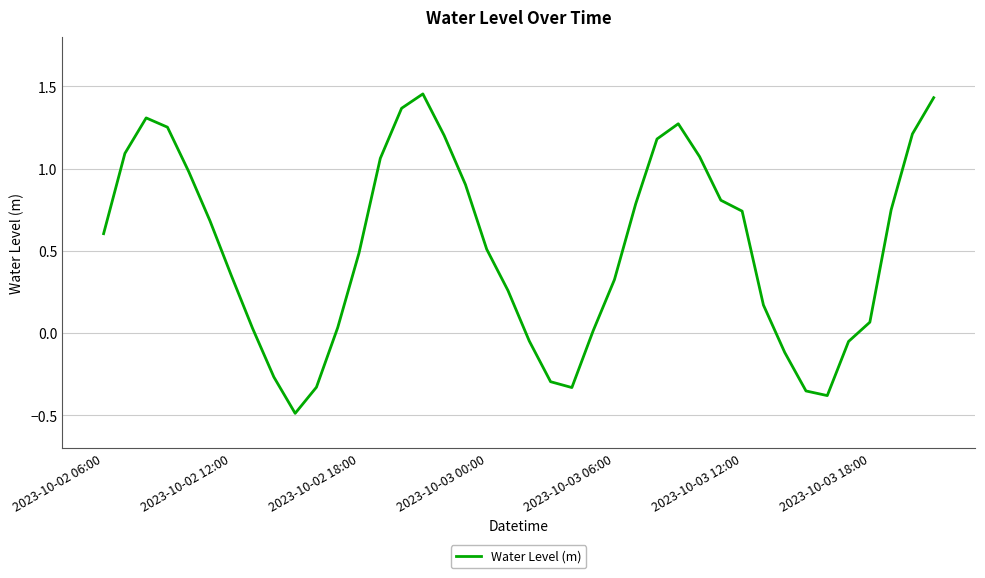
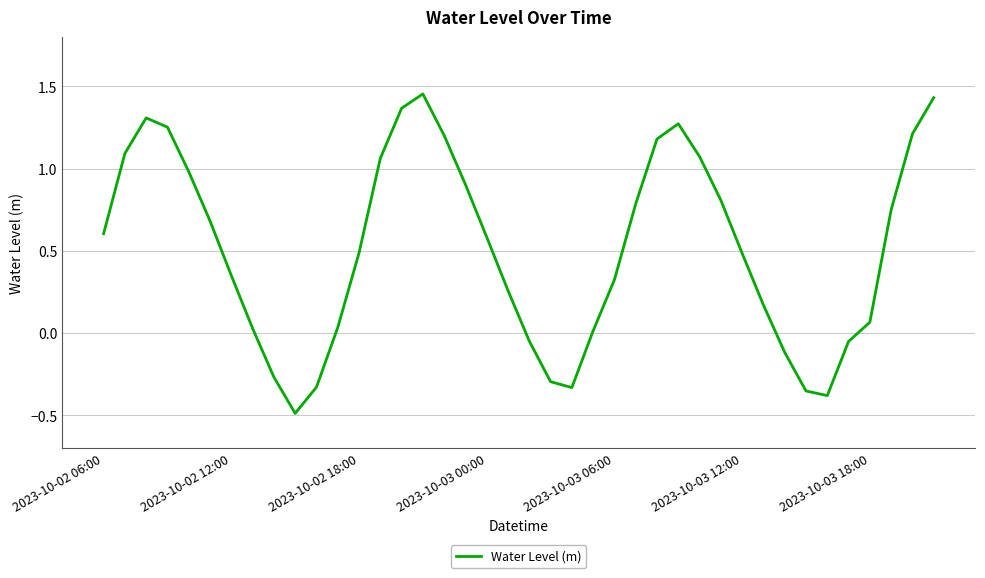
2023-10-03 00:00: 0.51 -> 0.58
2023-10-03 12:00: 0.74 -> 0.49
